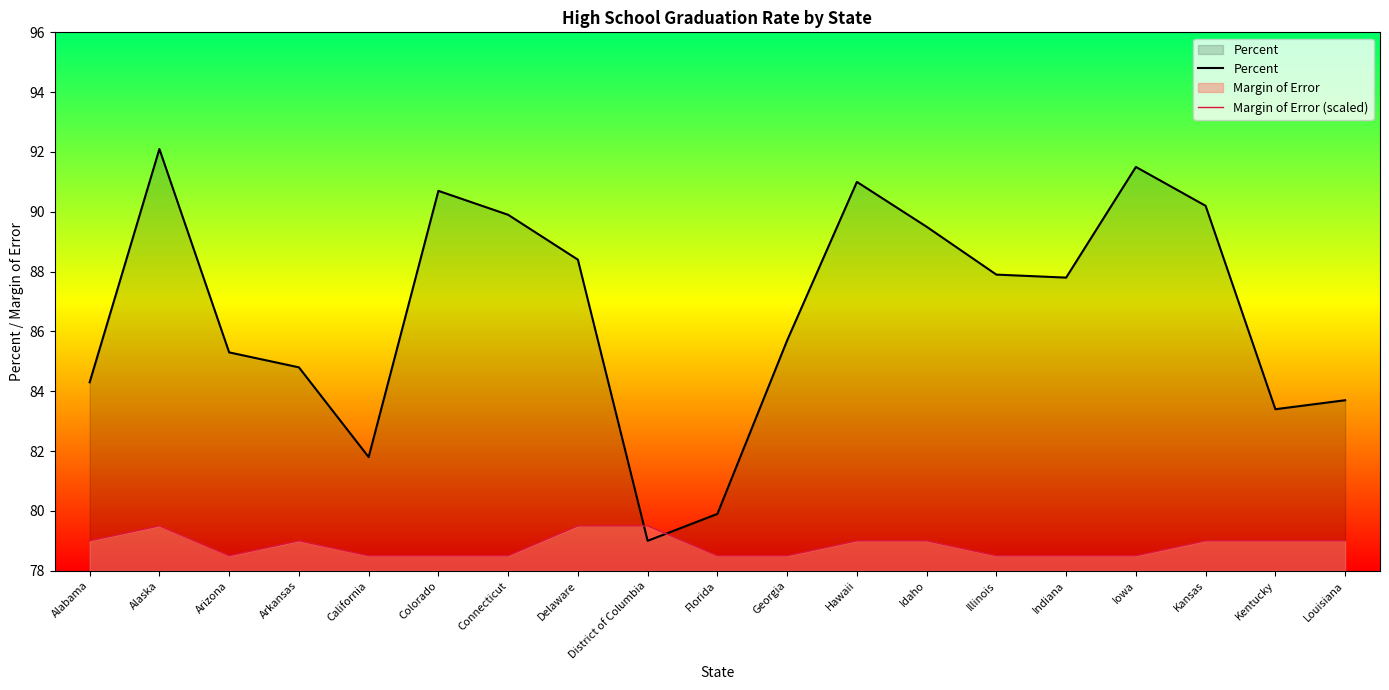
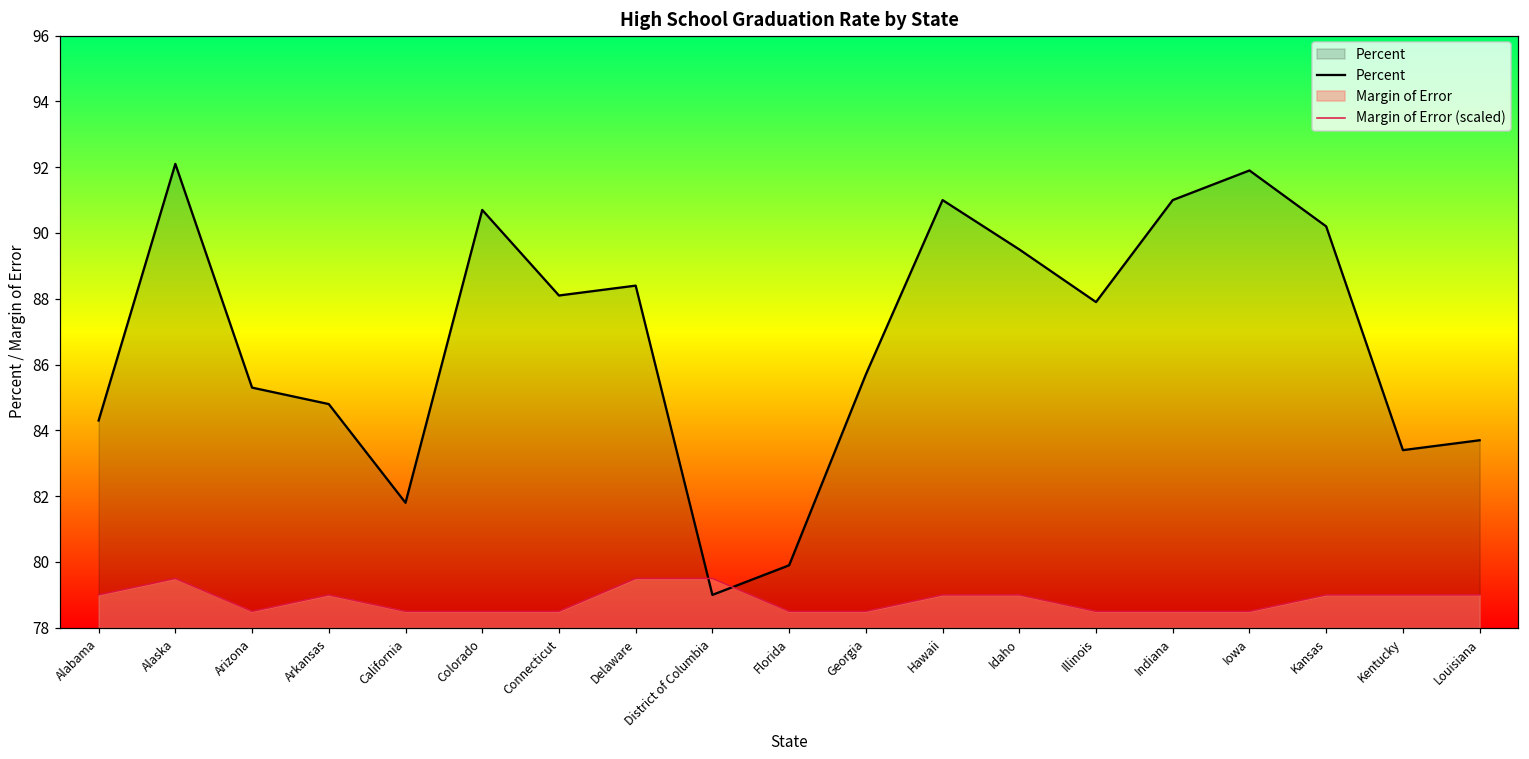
Percent, Connecticut: 89.9 -> 88.1
Percent, Indiana: 87.8 -> 91.0
Percent, Iowa: 91.5 -> 91.9
